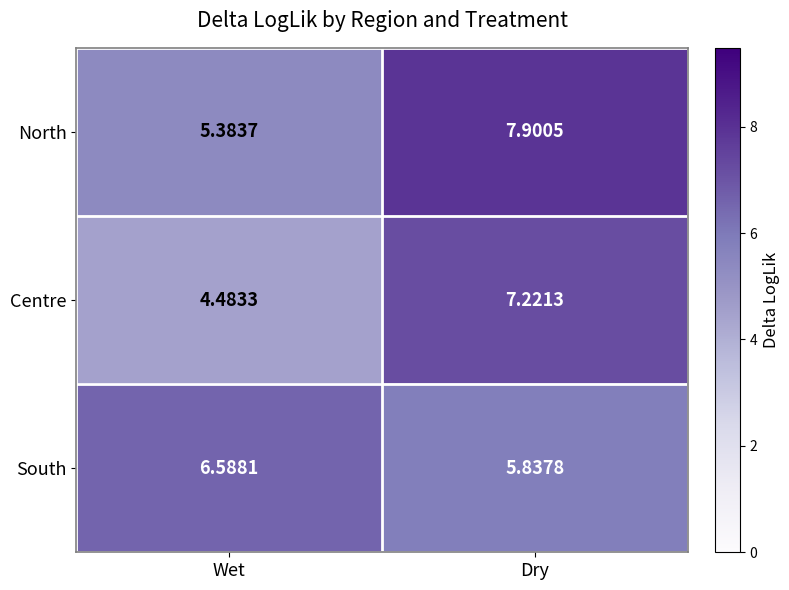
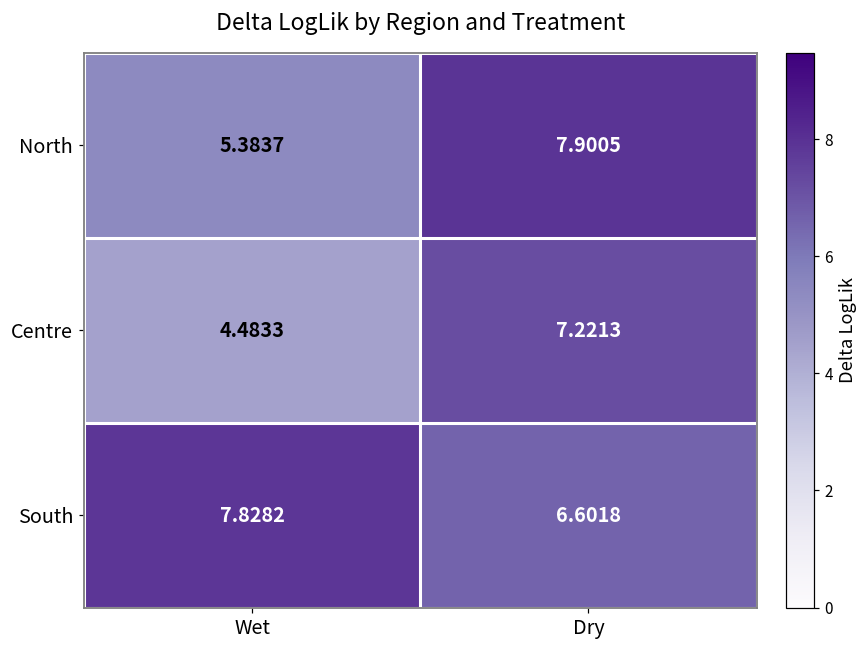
South, Wet: 6.5881 -> 7.8282
South, Dry: 5.8378 -> 6.6018
